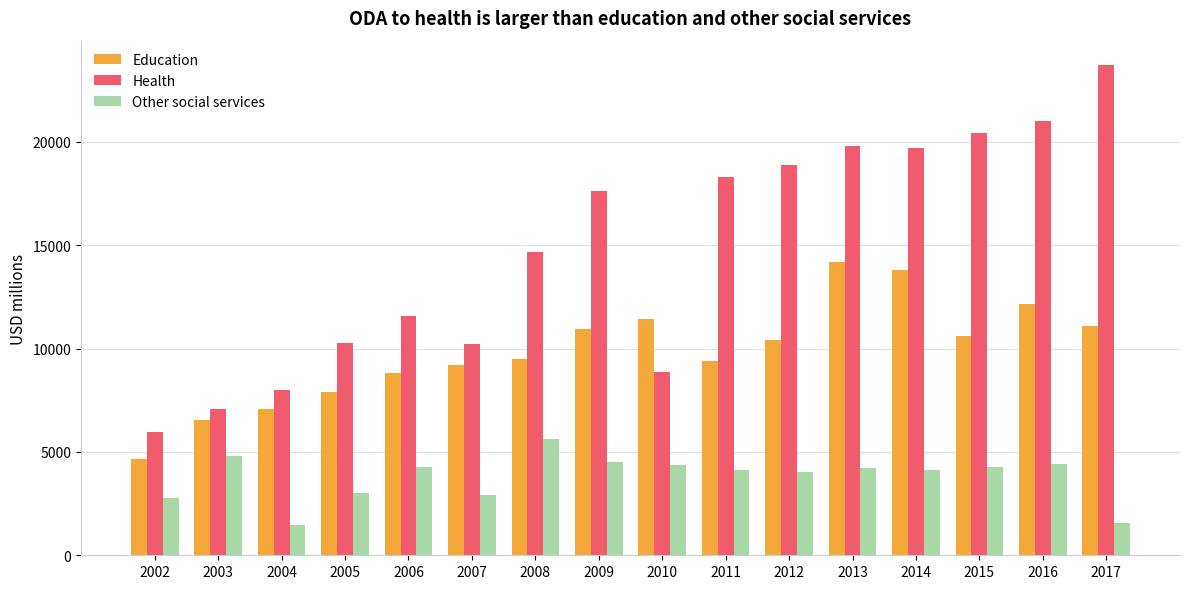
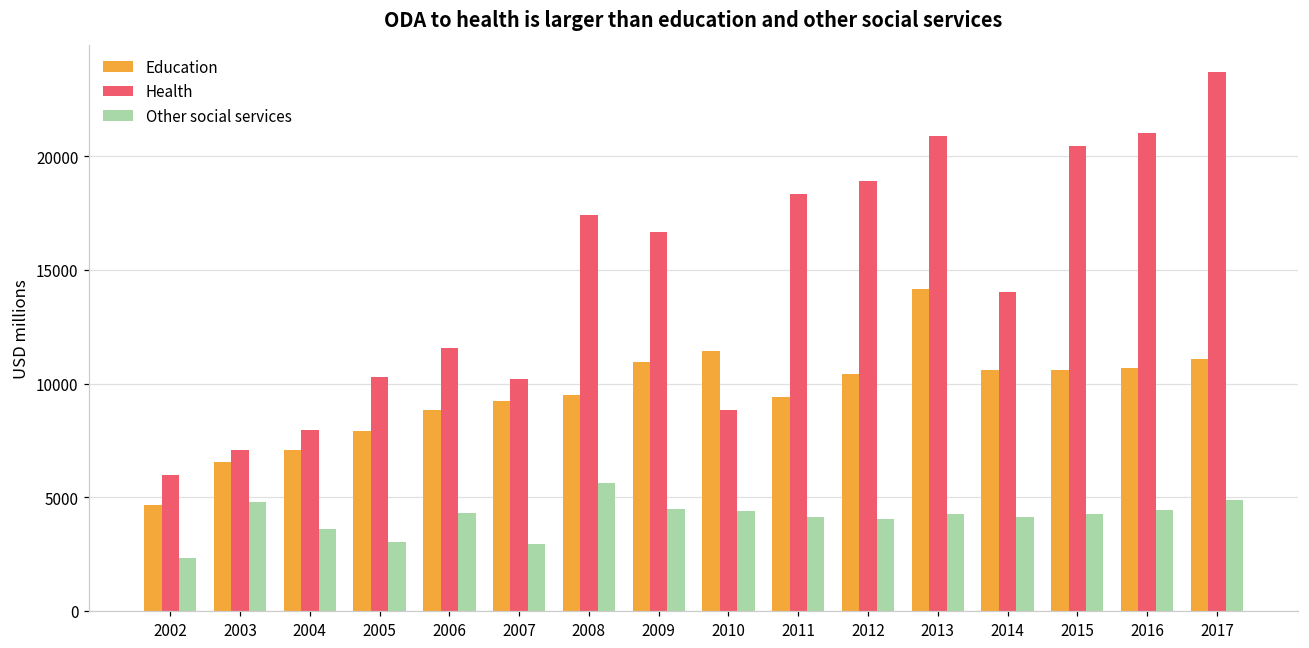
Other social services, 2002: 2800 -> 2300
Other social services, 2004: 1400 -> 3600
Health, 2008: 14700 -> 17400
Health, 2009: 17600 -> 16600
Health, 2013: 19800 -> 20900
Education, 2014: 13800 -> 10600
Health, 2014: 19700 -> 14000
Education, 2016: 12200 -> 10700
Other social services, 2017: 1600 -> 4900
